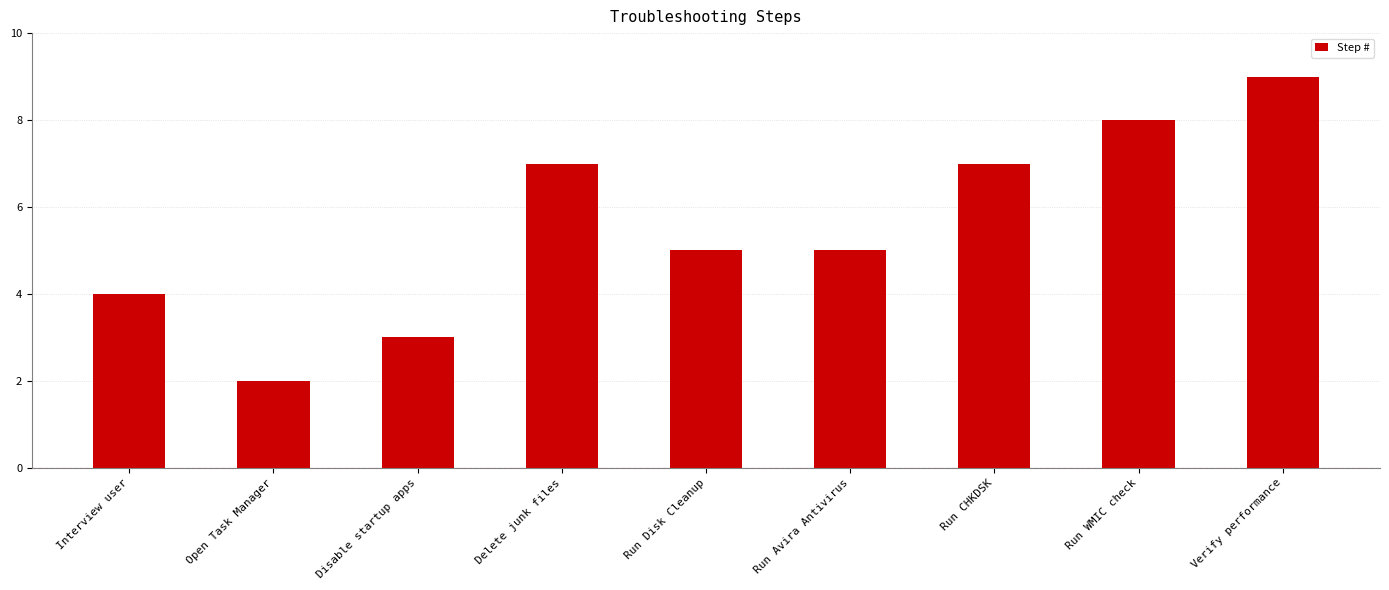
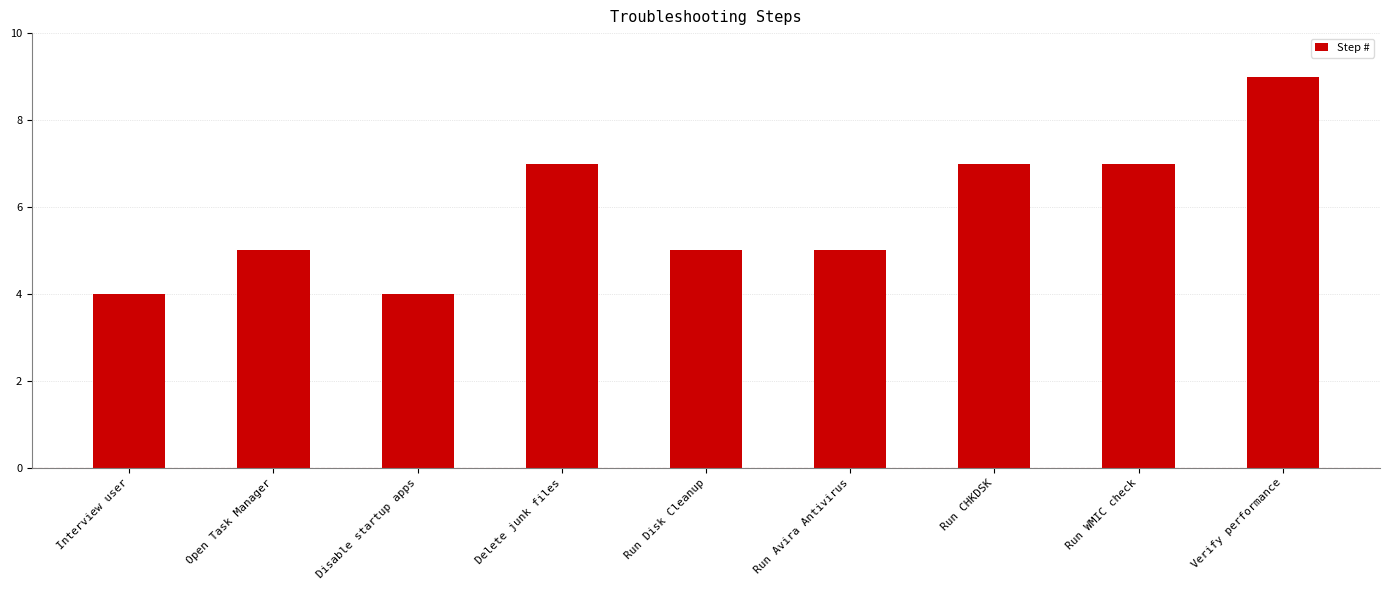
Open Task Manager: 2 -> 5
Disable startup apps: 3 -> 4
Run WMIC check: 8 -> 7
